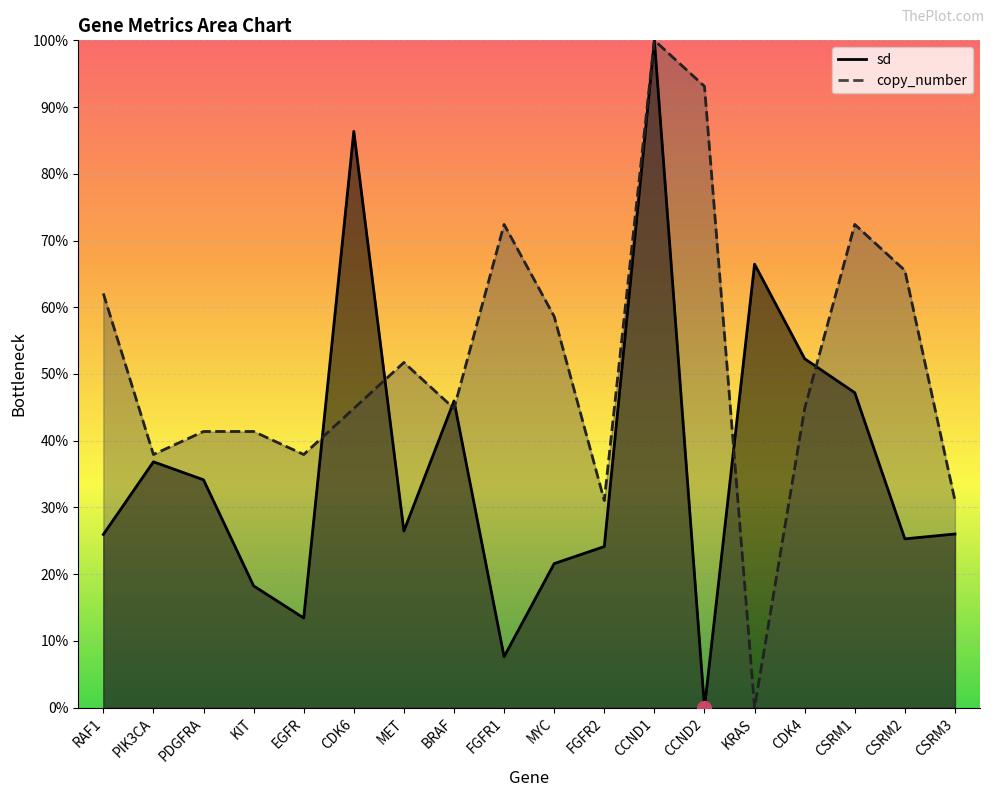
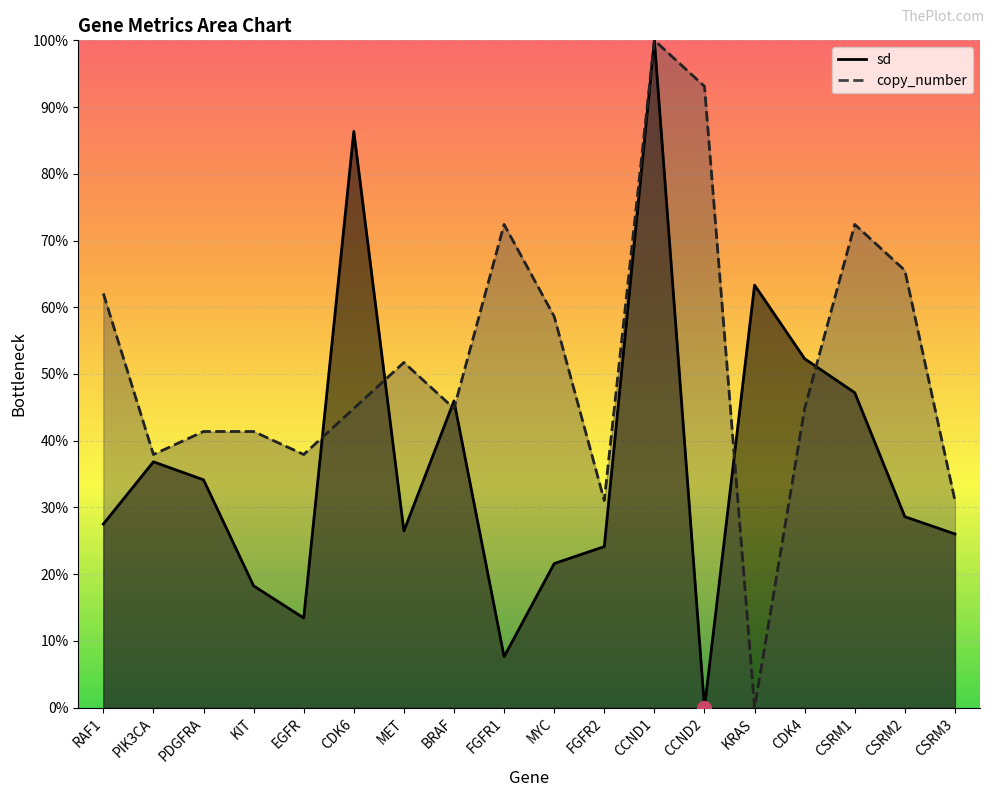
sd, RAF1: 26% -> 28%
sd, KRAS: 66% -> 63%
sd, CSRM2: 25% -> 29%
